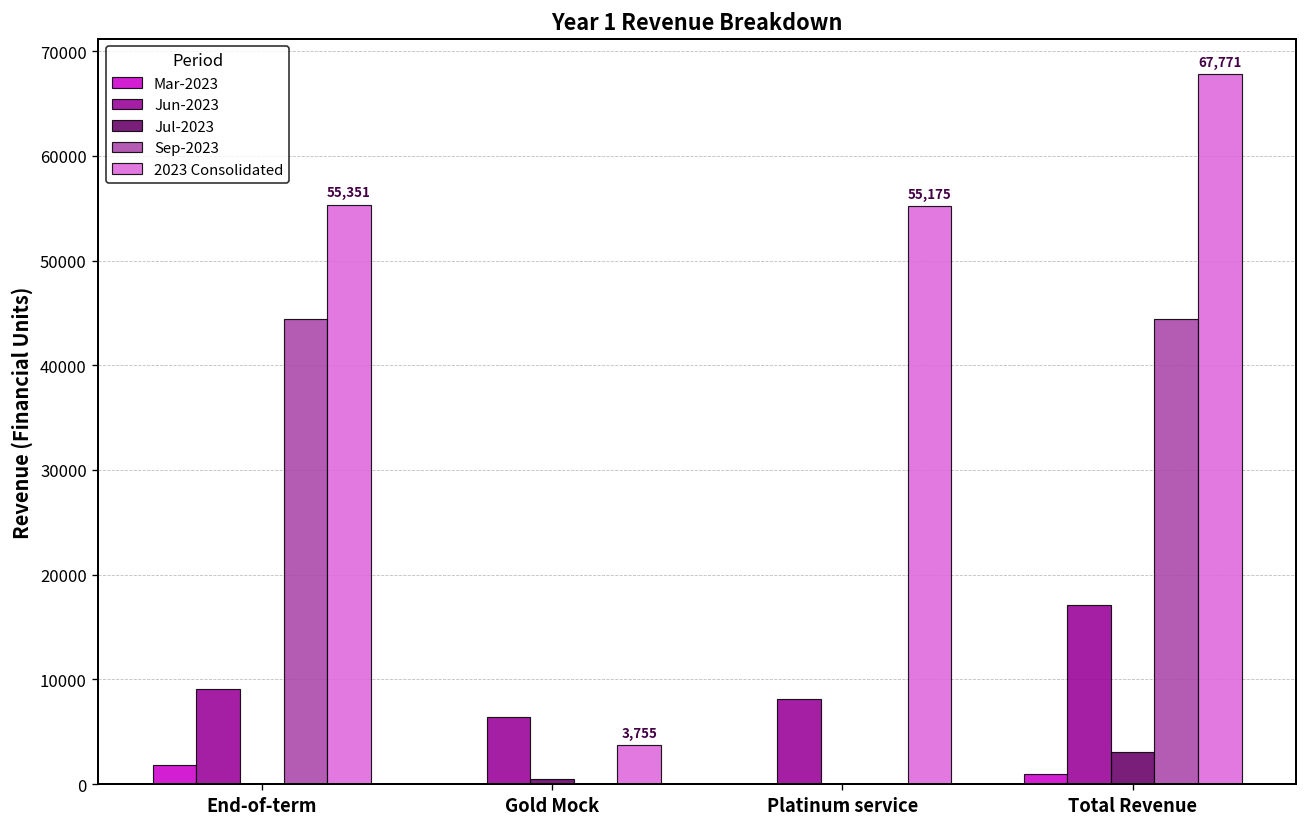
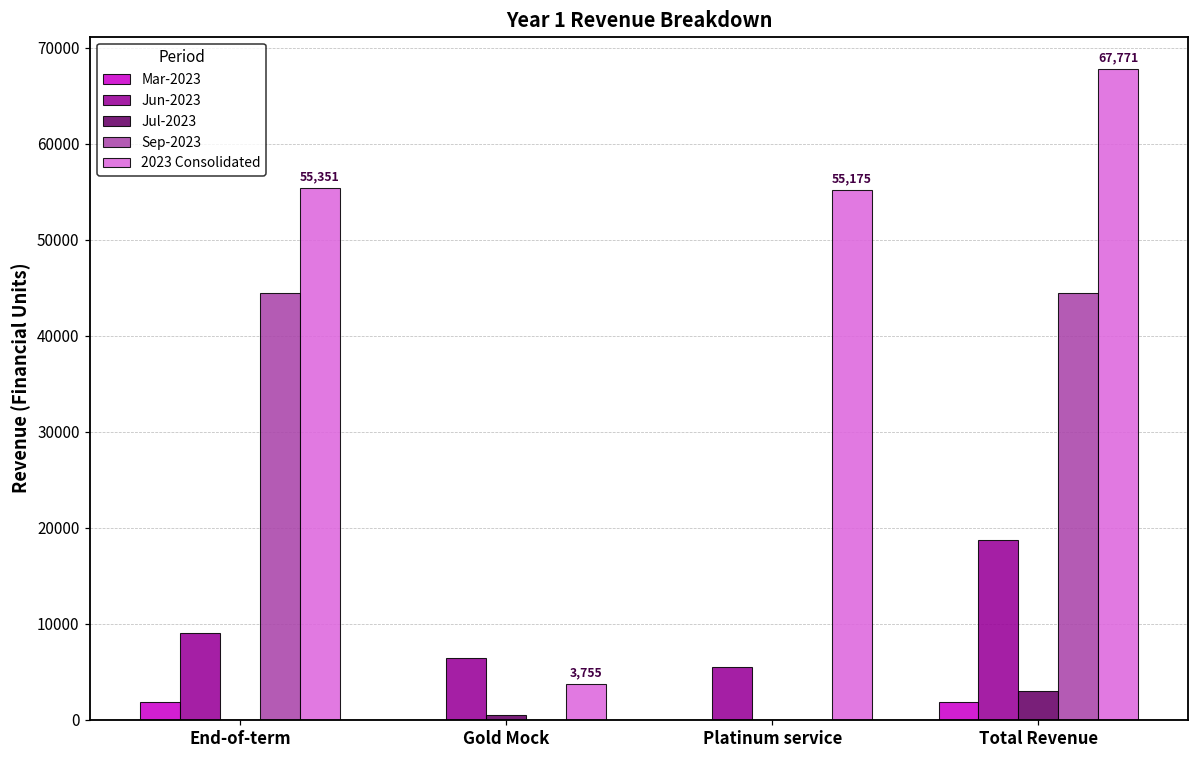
Jun-2023, Platinum service: 8000 -> 6000
Mar-2023, Total Revenue: 1000 -> 2000
Jun-2023, Total Revenue: 17000 -> 19000
